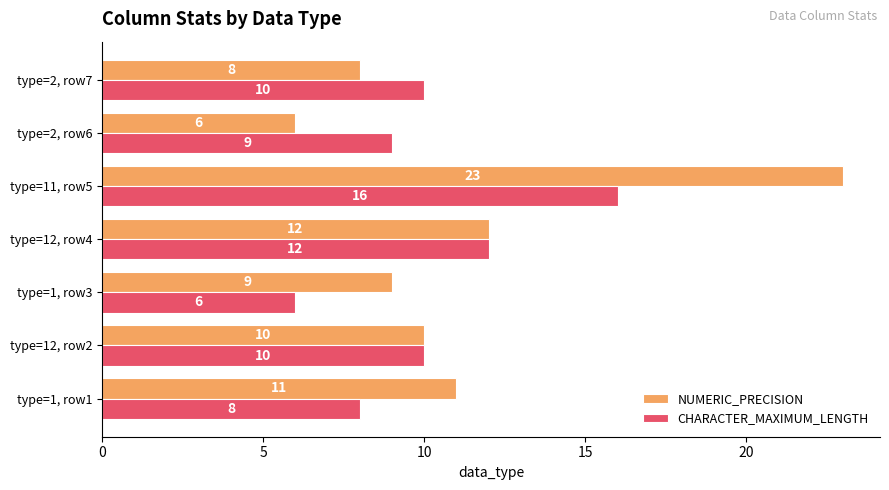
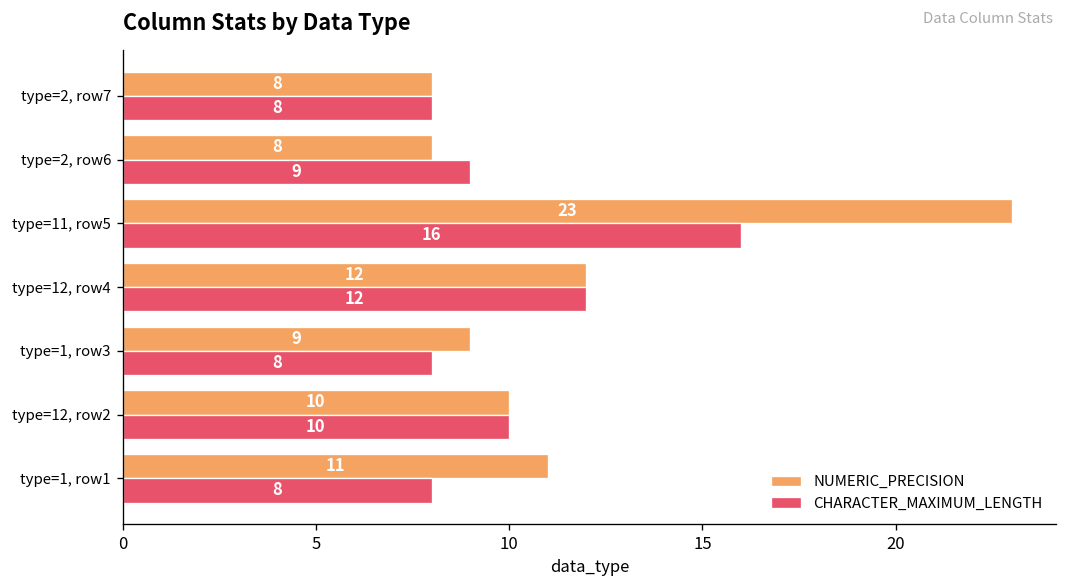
CHARACTER_MAXIMUM_LENGTH, type=2, row7: 10 -> 8
NUMERIC_PRECISION, type=2, row6: 6 -> 8
CHARACTER_MAXIMUM_LENGTH, type=1, row3: 6 -> 8
